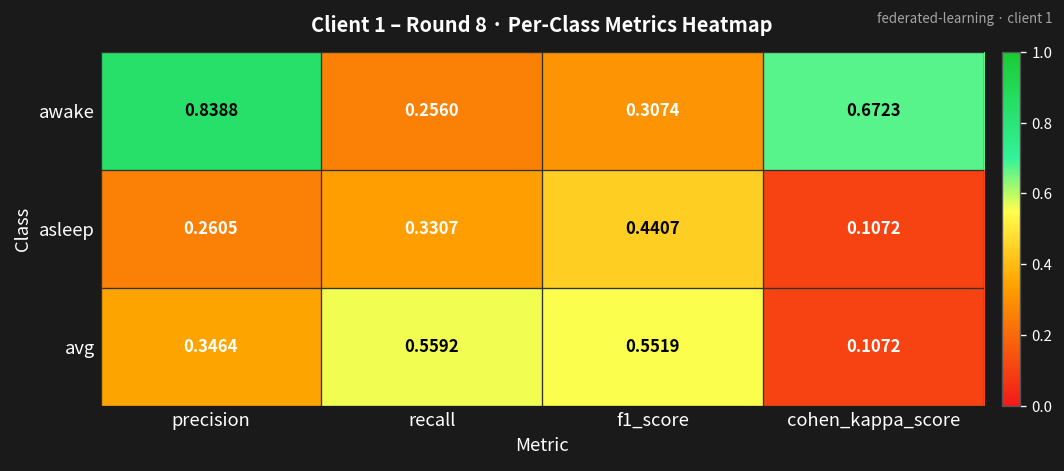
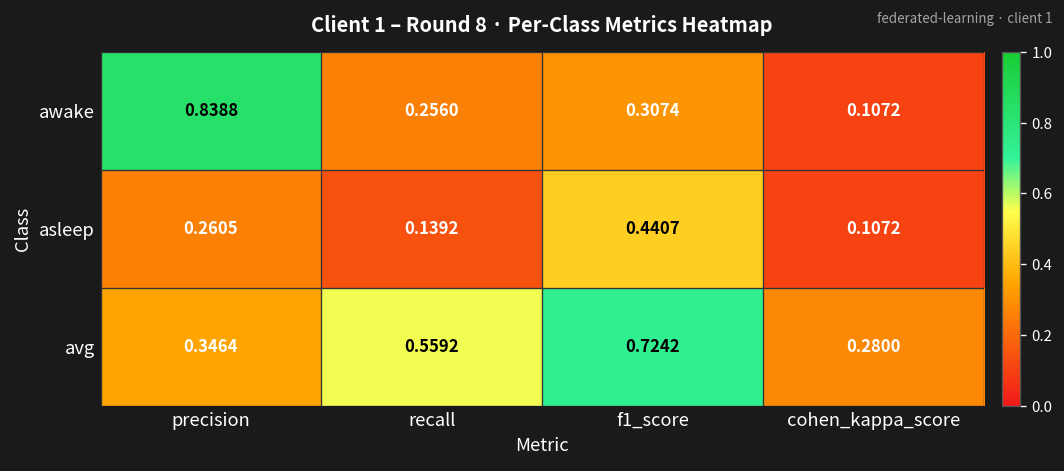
awake, cohen_kappa_score: 0.6723 -> 0.1072
asleep, recall: 0.3307 -> 0.1392
avg, f1_score: 0.5519 -> 0.7242
avg, cohen_kappa_score: 0.1072 -> 0.2800
